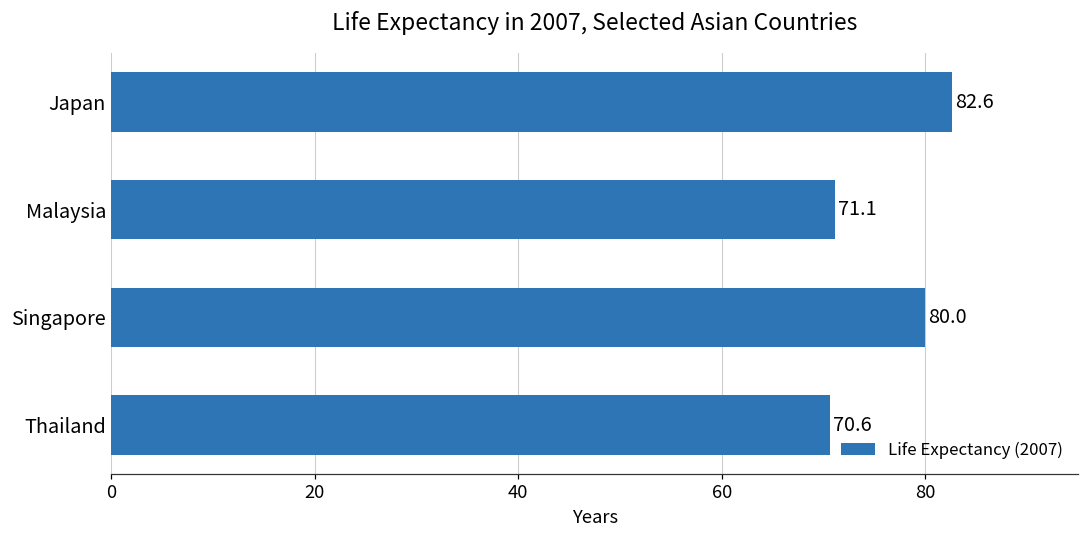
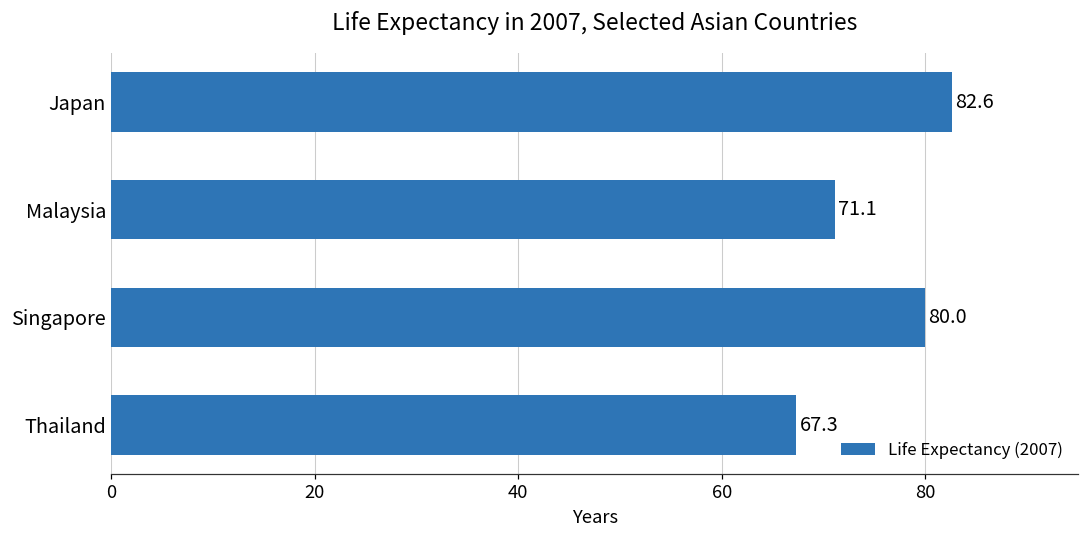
Thailand: 70.6 -> 67.3
